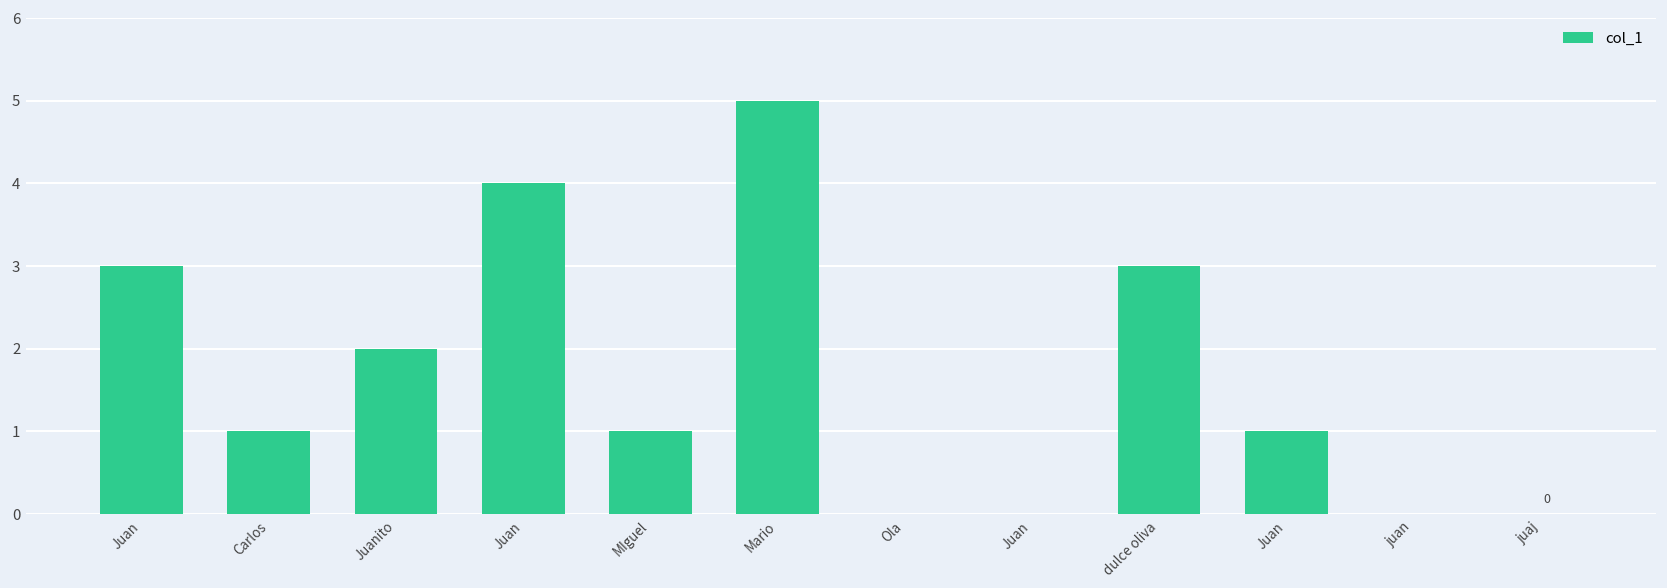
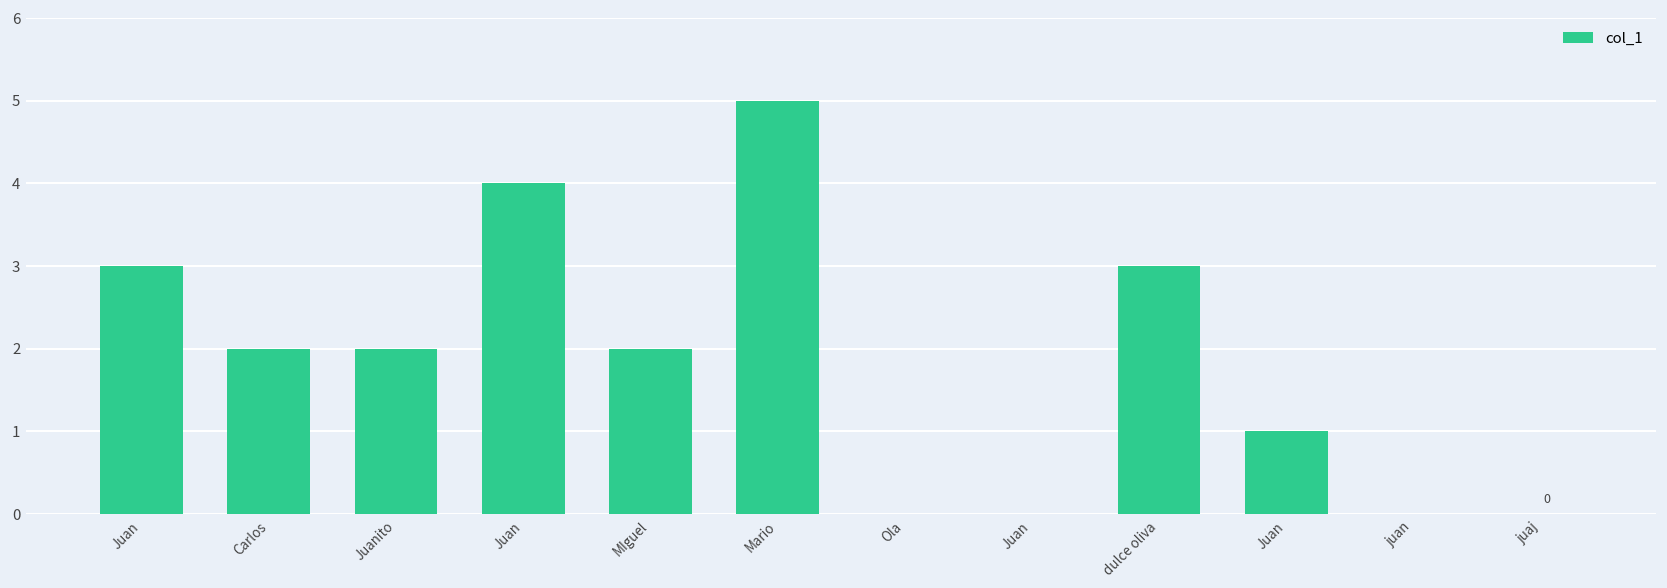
Carlos: 1 -> 2
MIguel: 1 -> 2
